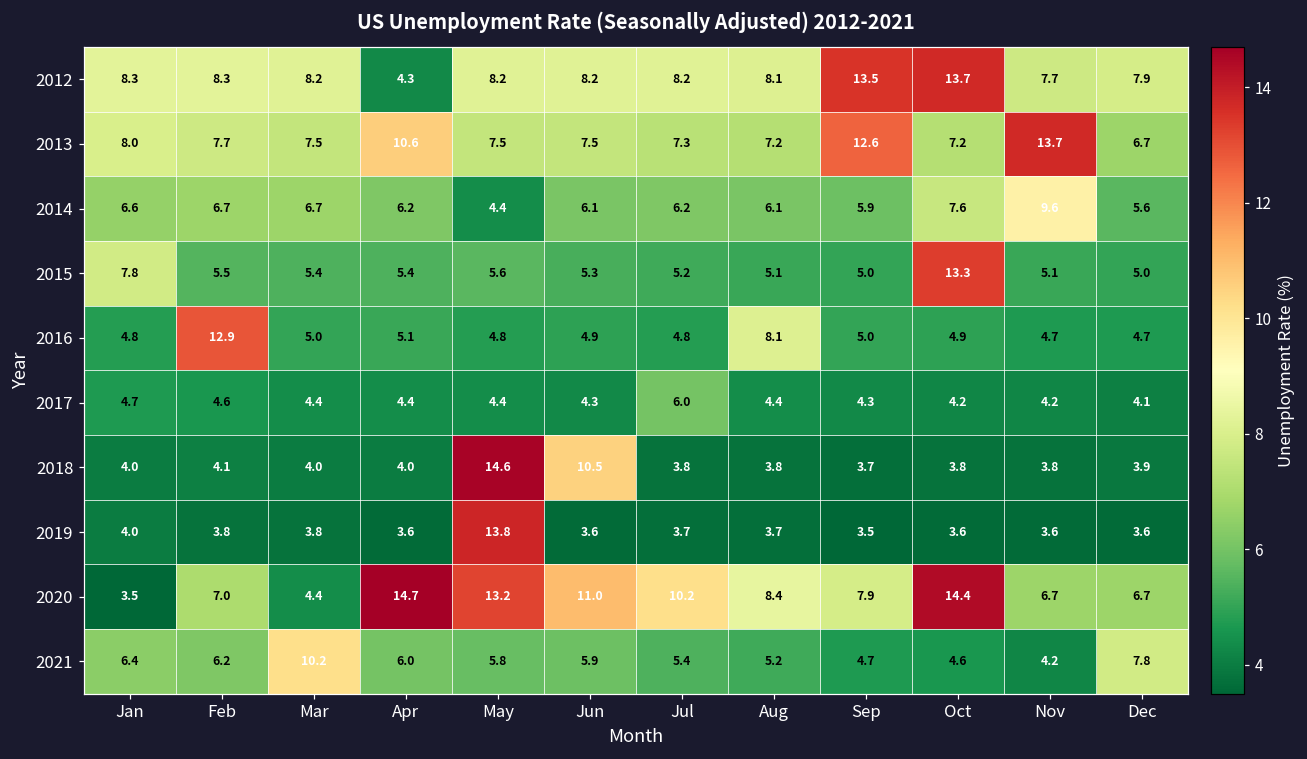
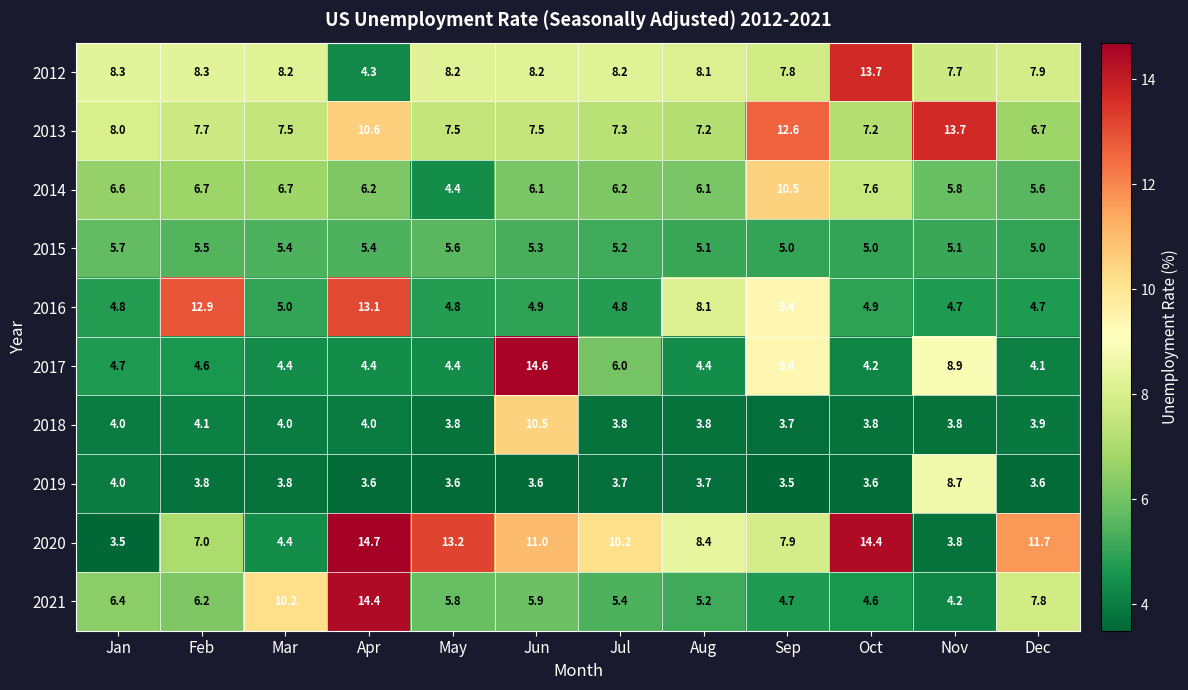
2012, Sep: 13.5 -> 7.8
2014, Sep: 5.9 -> 10.5
2014, Nov: 9.6 -> 5.8
2015, Jan: 7.8 -> 5.7
2015, Oct: 13.3 -> 5.0
2016, Apr: 5.1 -> 13.1
2016, Sep: 5.0 -> 9.4
2017, Jun: 4.3 -> 14.6
2017, Sep: 4.3 -> 9.4
2017, Nov: 4.2 -> 8.9
2018, May: 14.6 -> 3.8
2019, May: 13.8 -> 3.6
2019, Nov: 3.6 -> 8.7
2020, Nov: 6.7 -> 3.8
2020, Dec: 6.7 -> 11.7
2021, Apr: 6.0 -> 14.4
